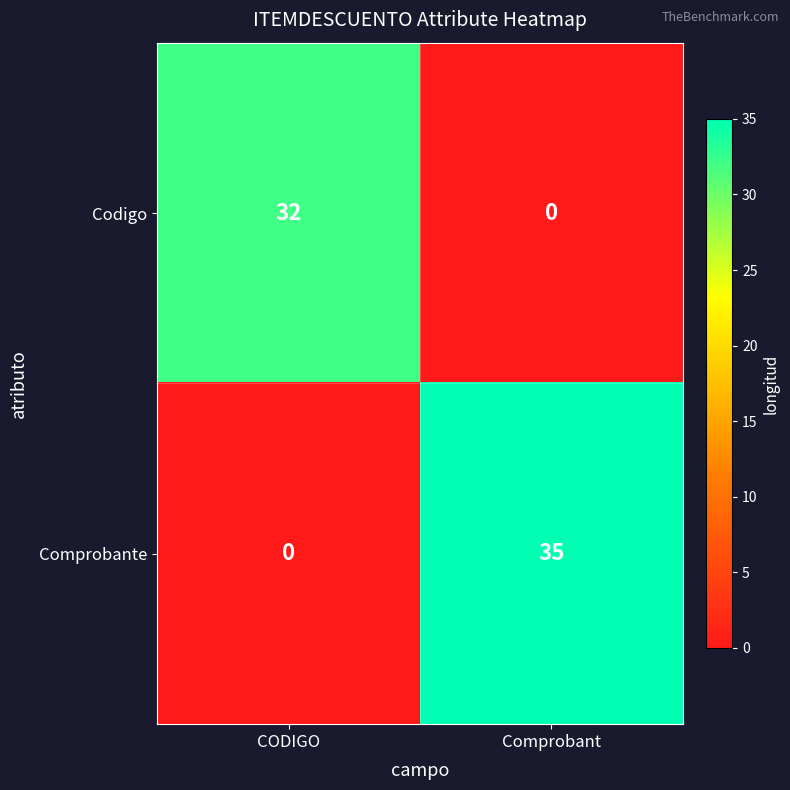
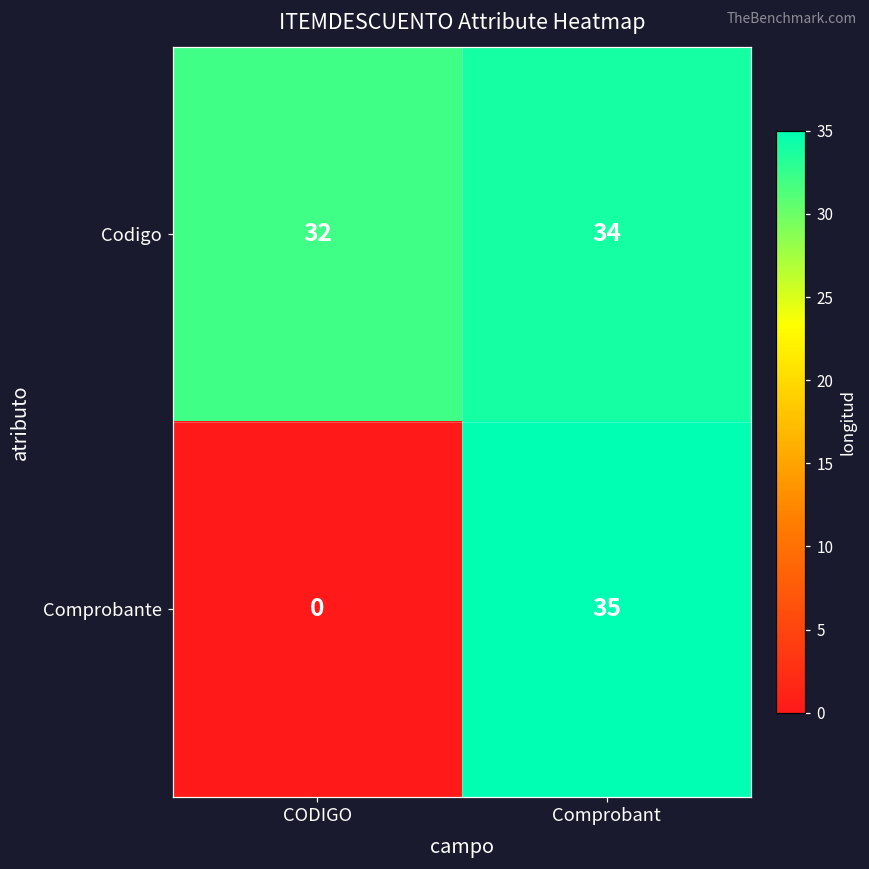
Codigo, Comprobant: 0 -> 34
